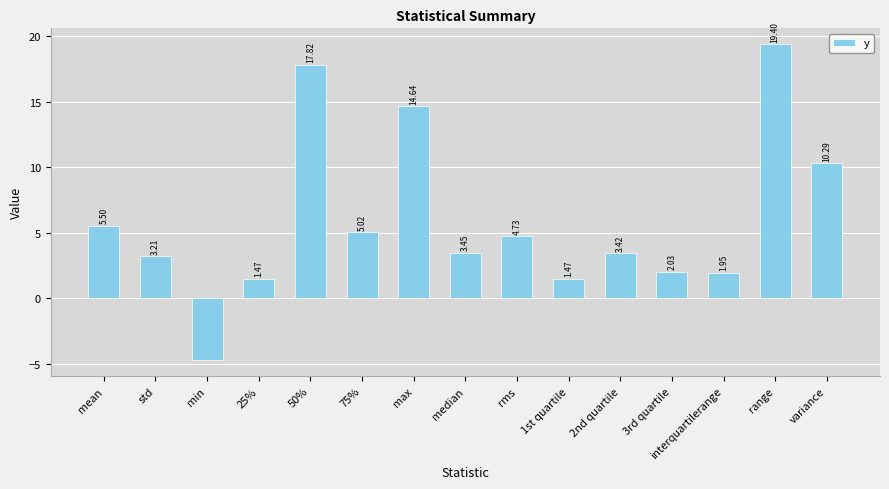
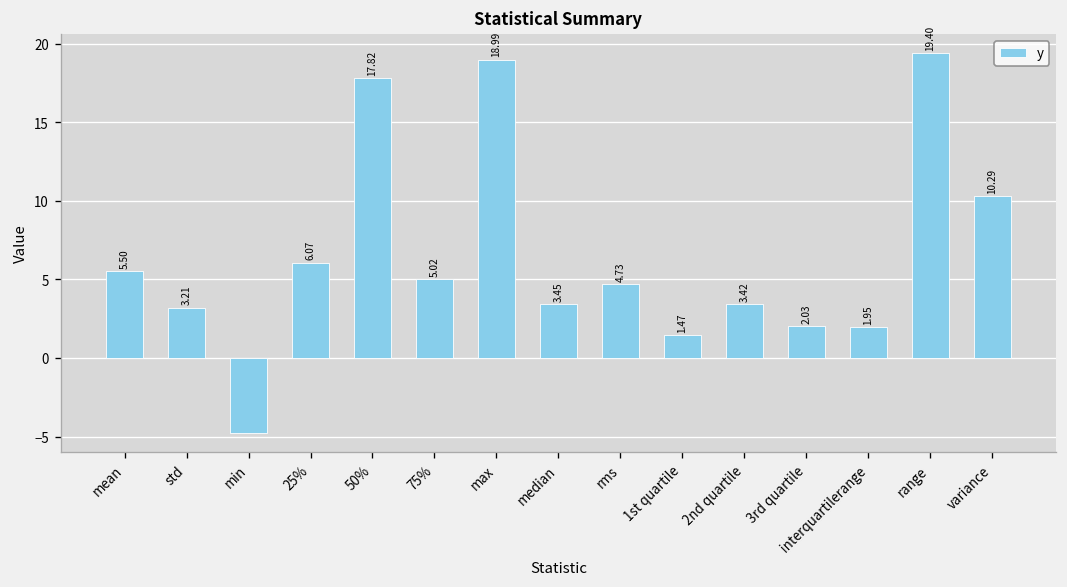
25%: 1.47 -> 6.07
max: 14.64 -> 18.99
